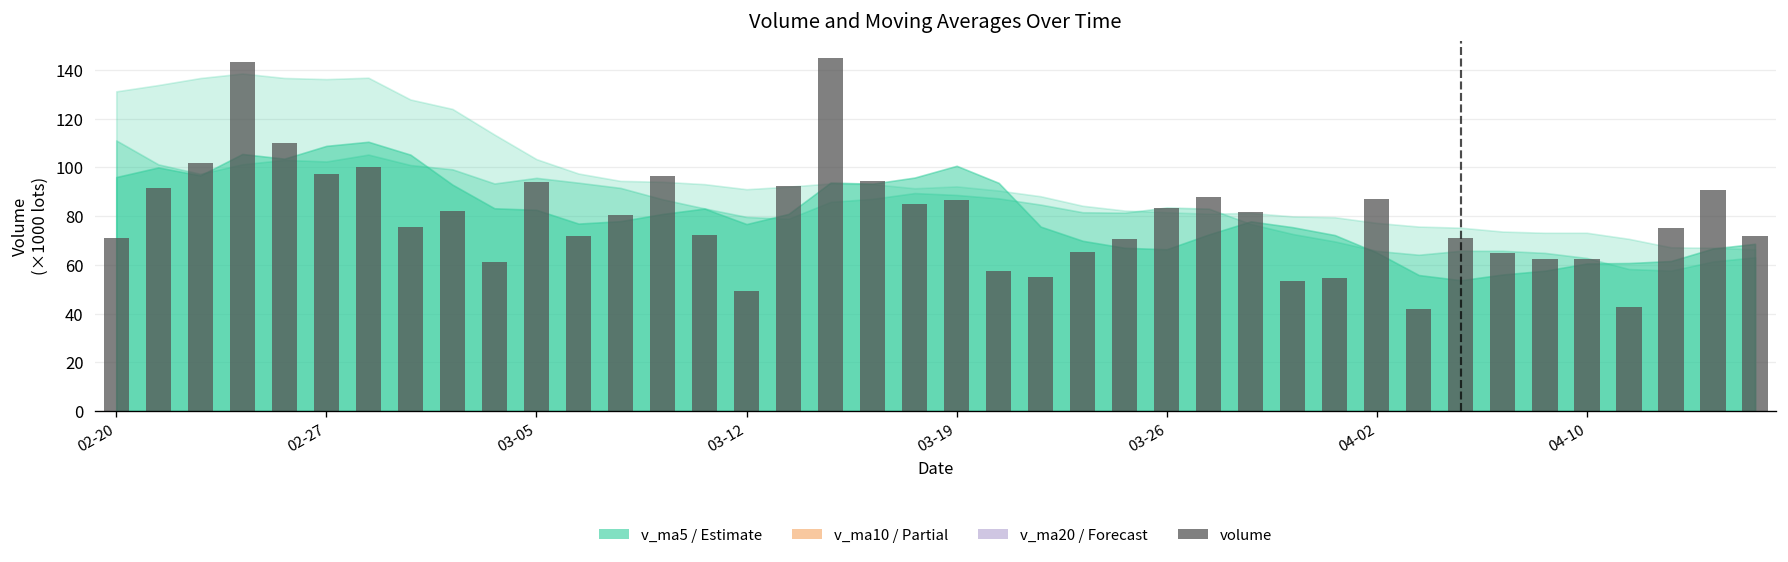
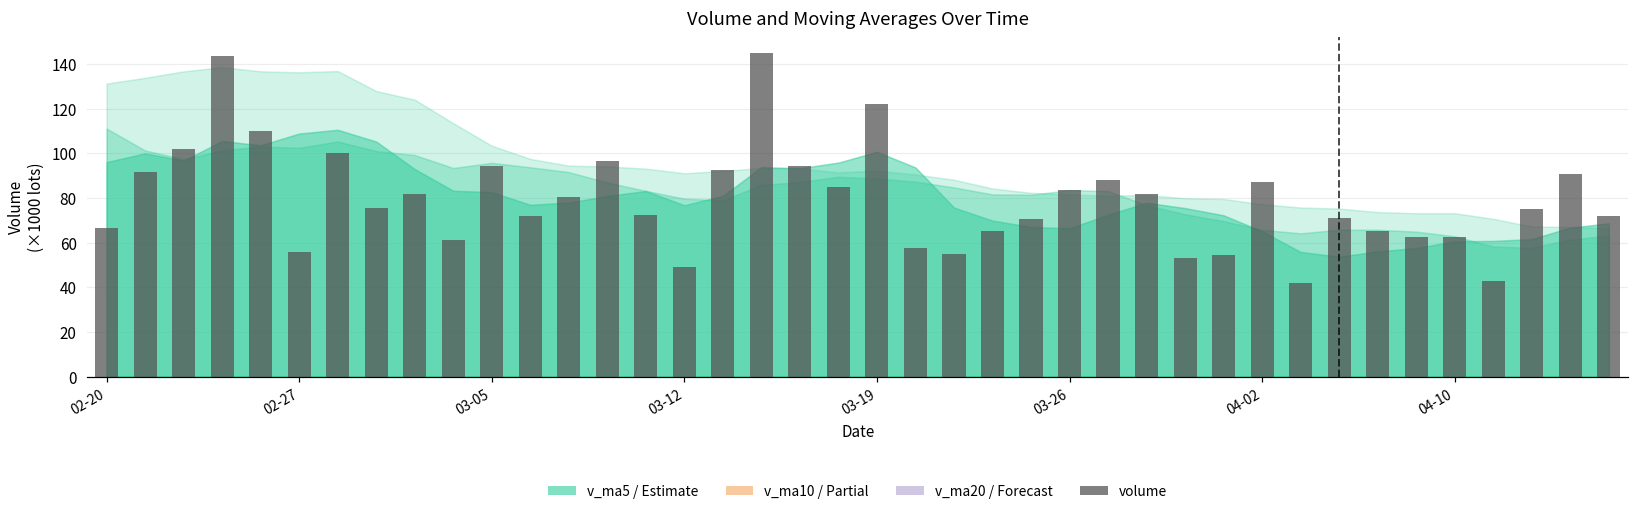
volume, 02-20: 71 -> 66
volume, 02-27: 97 -> 56
volume, 03-19: 86 -> 122
